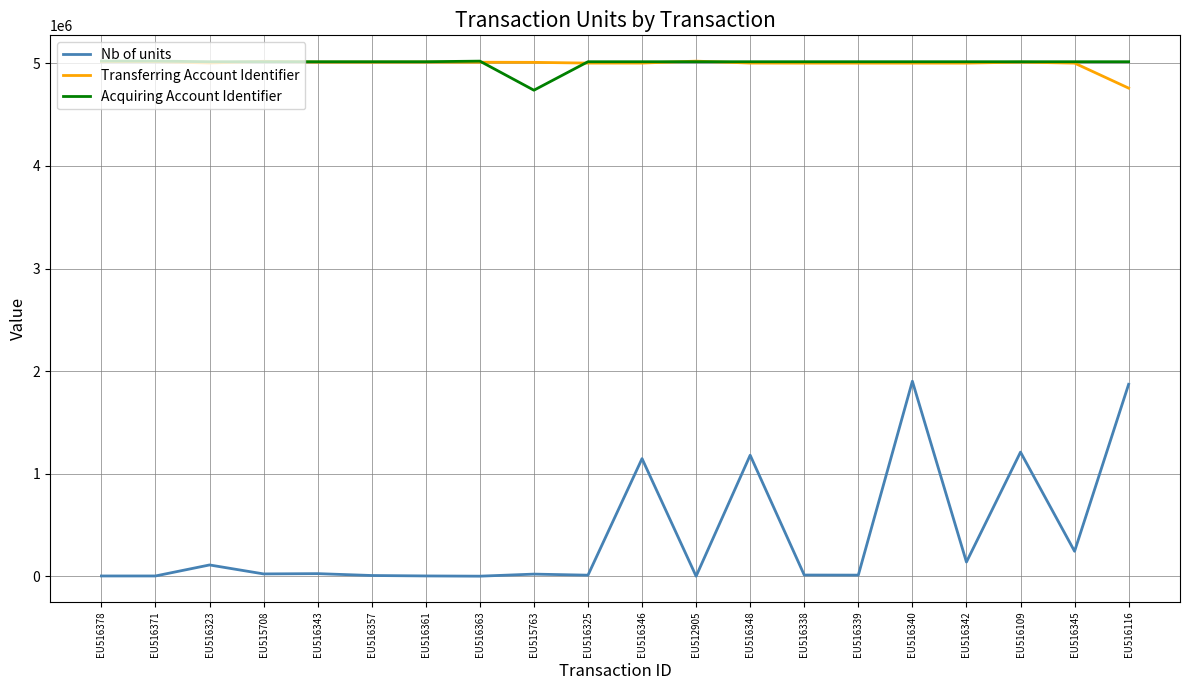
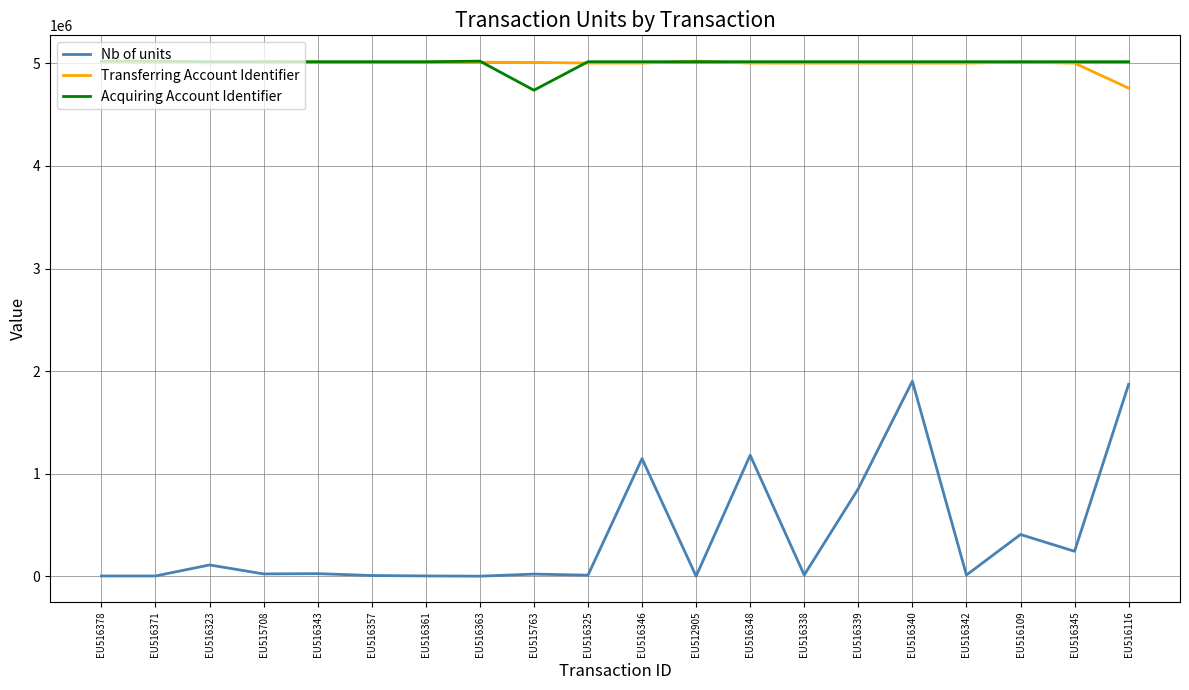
Nb of units, EU516339: 10000 -> 850000
Nb of units, EU516342: 140000 -> 10000
Nb of units, EU516109: 1210000 -> 410000
